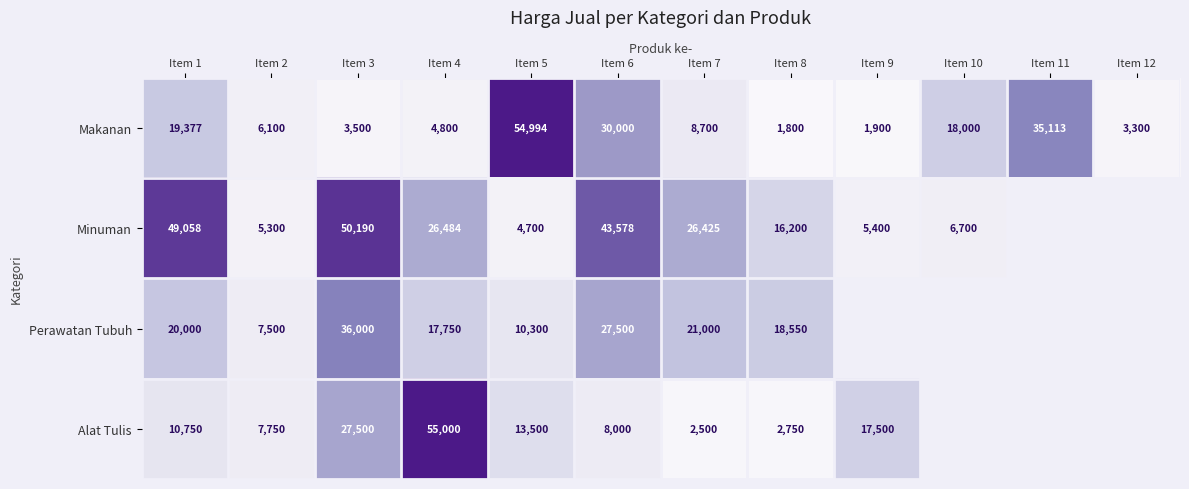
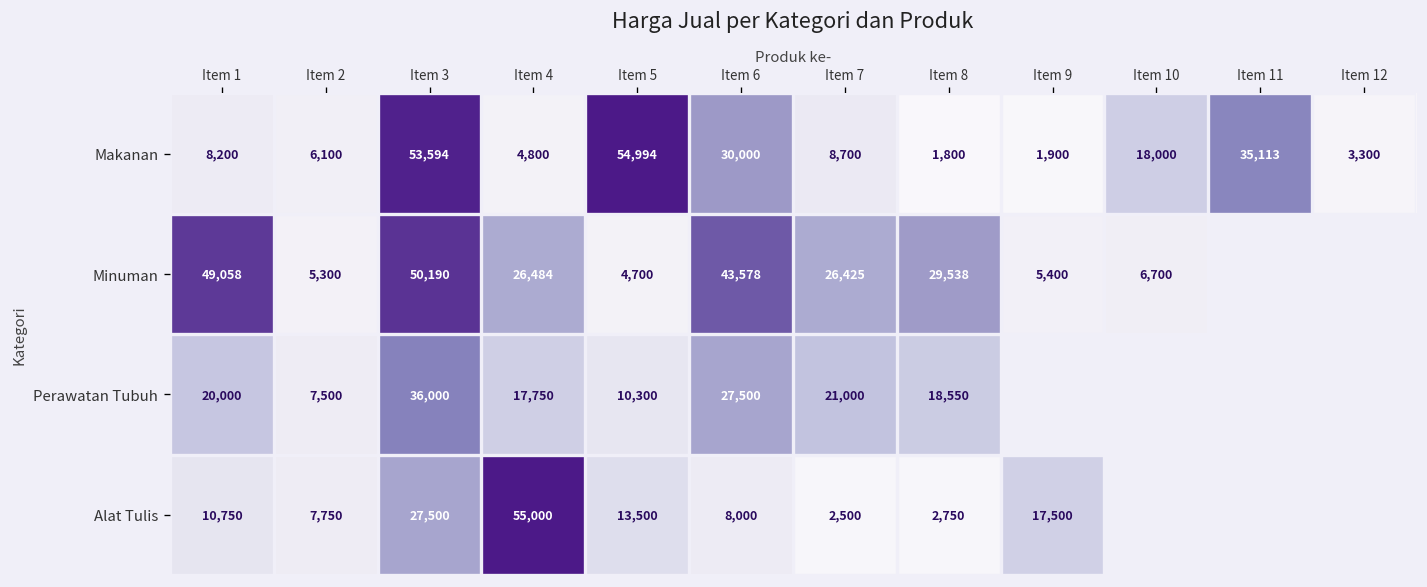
Makanan, Item 1: 19,377 -> 8,200
Makanan, Item 3: 3,500 -> 53,594
Minuman, Item 8: 16,200 -> 29,538
